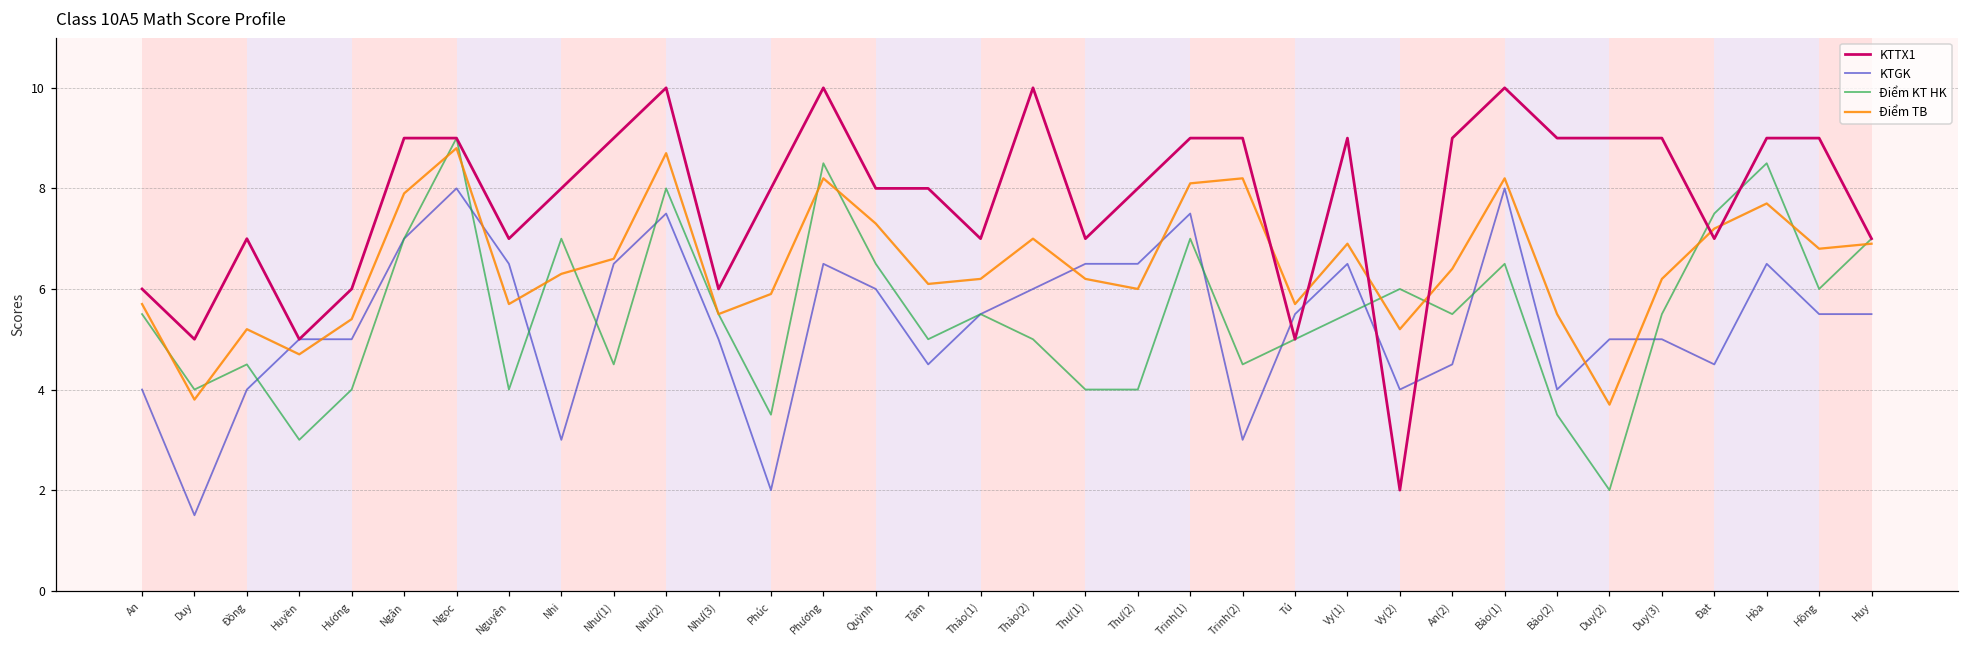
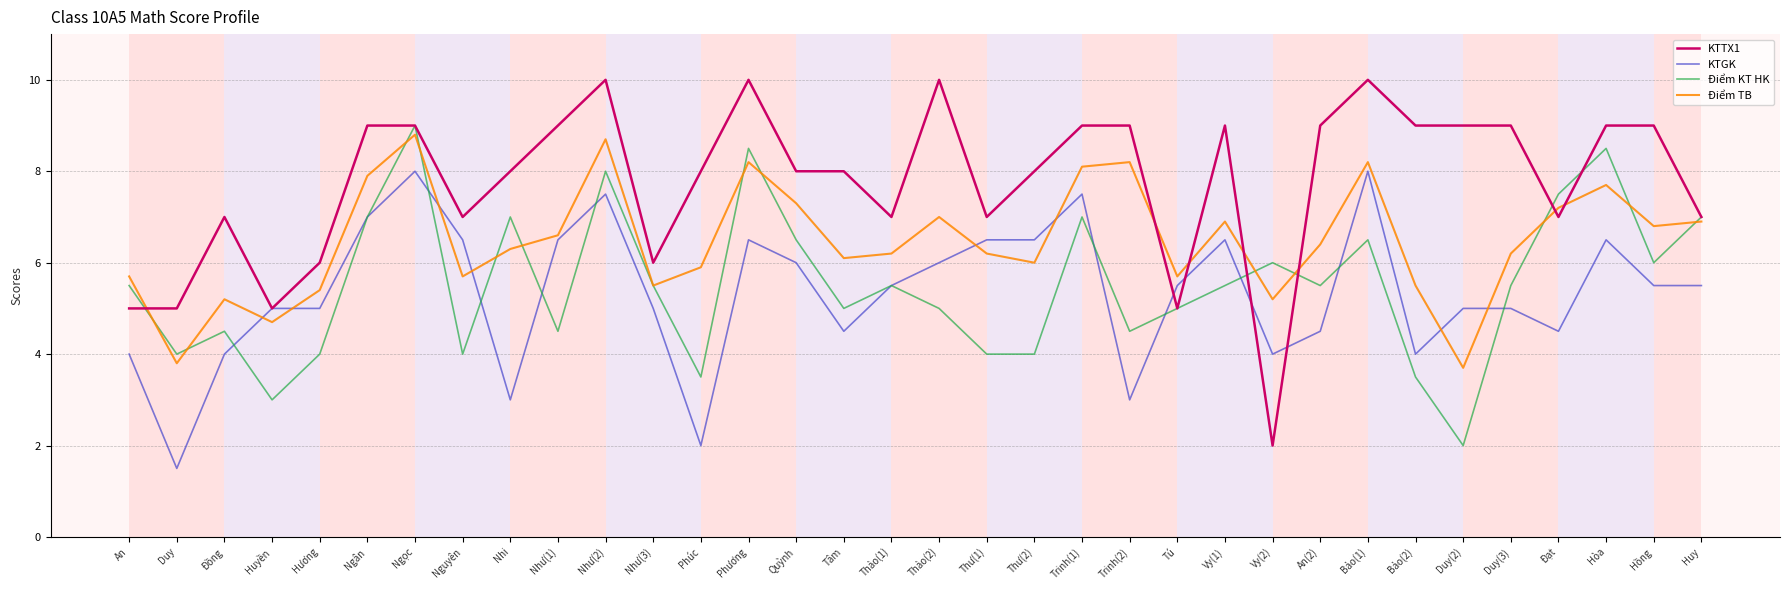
KTTX1, An: 6 -> 5
